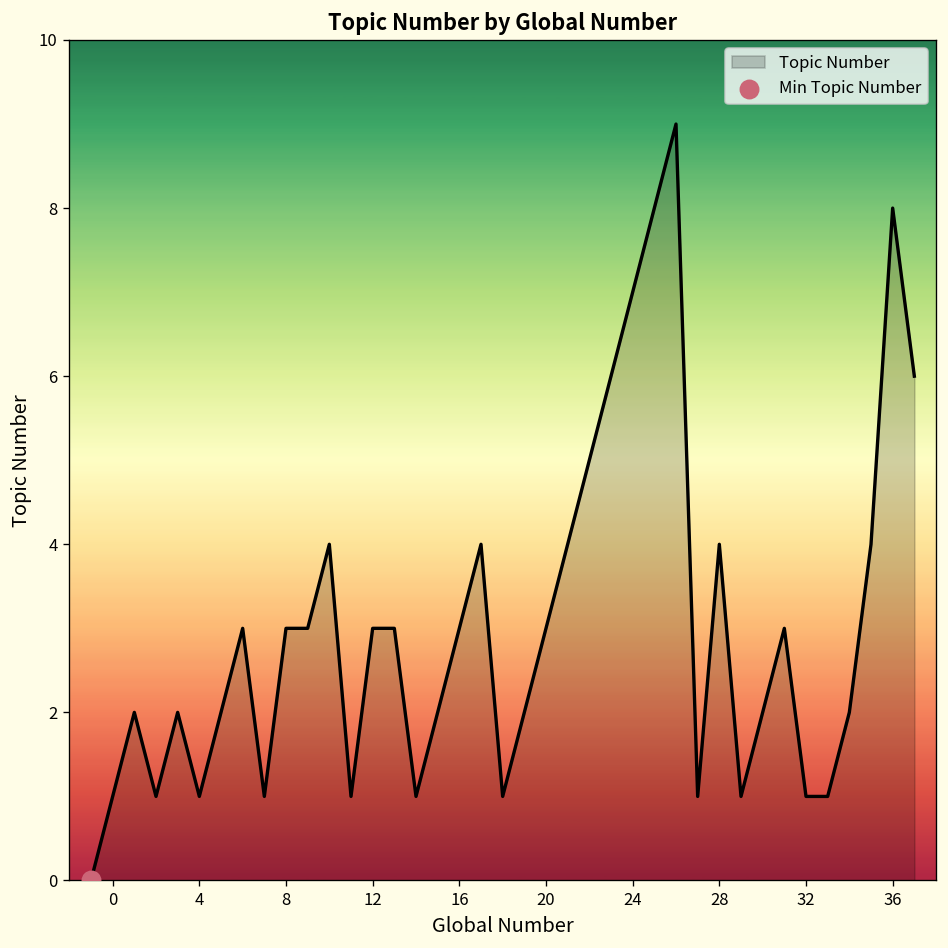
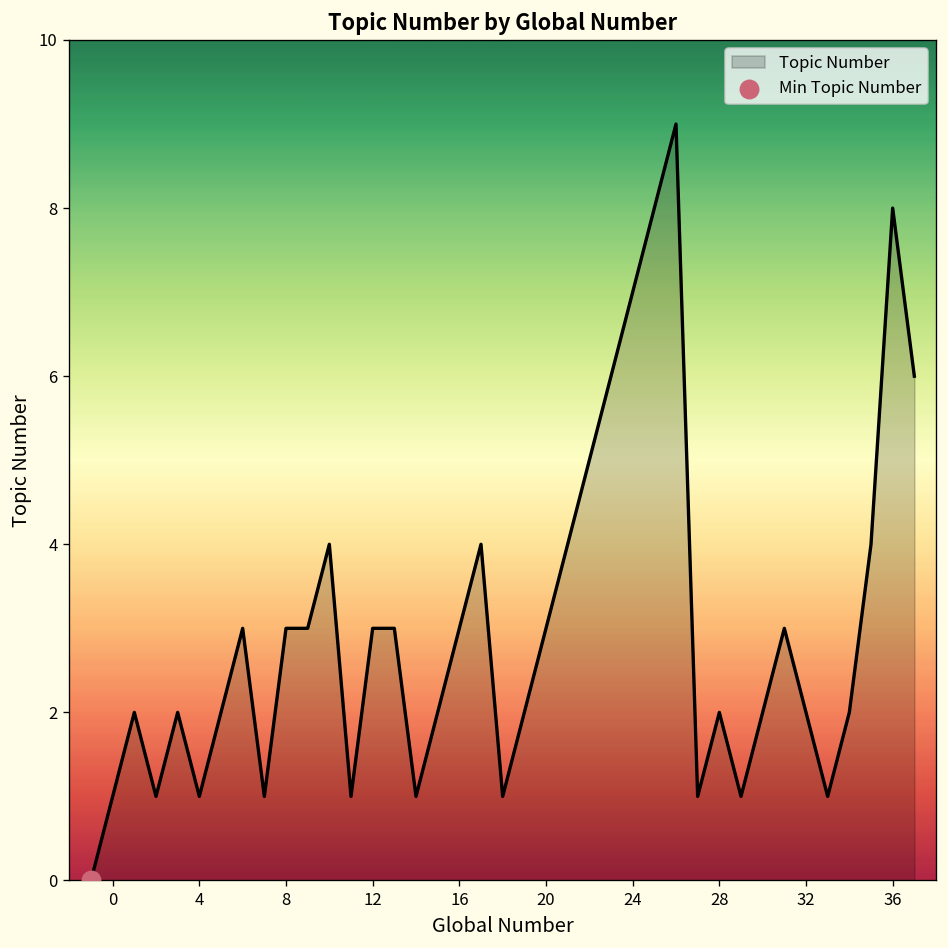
Topic Number, 28: 4 -> 2
Topic Number, 32: 1 -> 2
